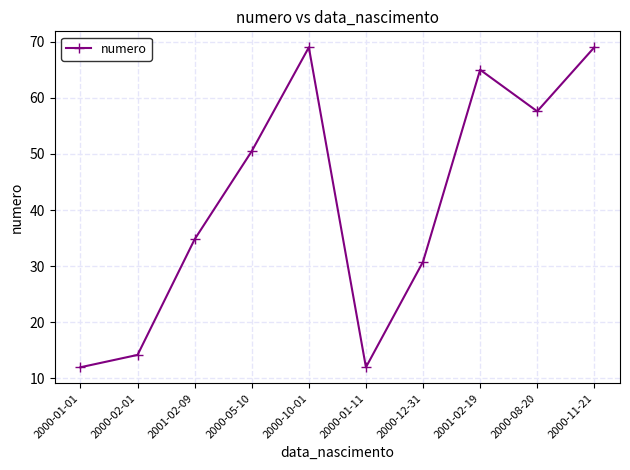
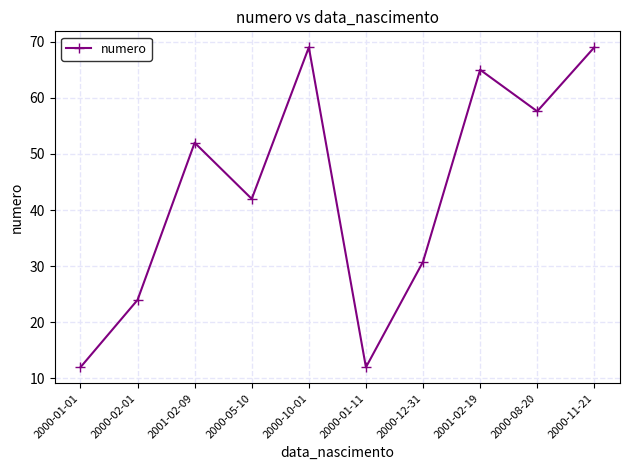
2000-02-01: 14 -> 24
2001-02-09: 35 -> 52
2000-05-10: 51 -> 42
